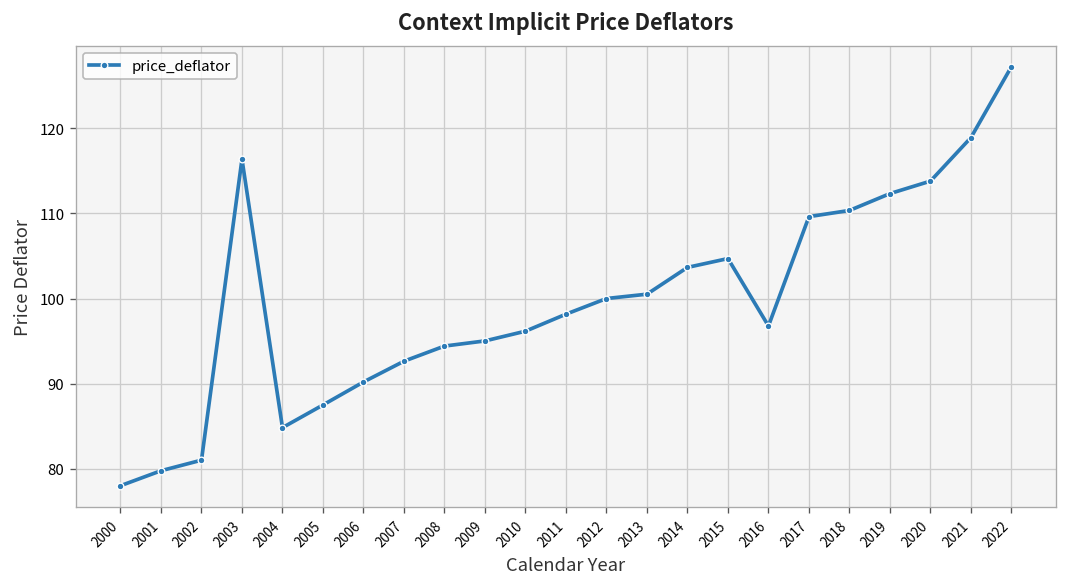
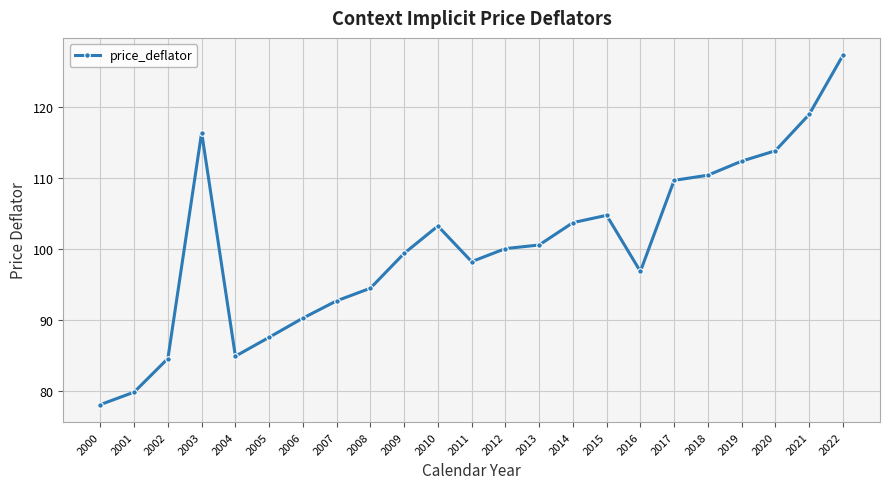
2002: 81 -> 85
2009: 95 -> 99
2010: 96 -> 103
